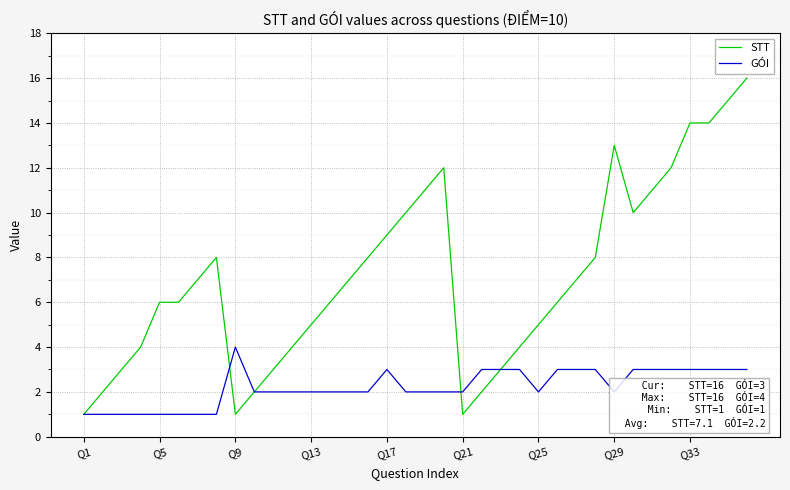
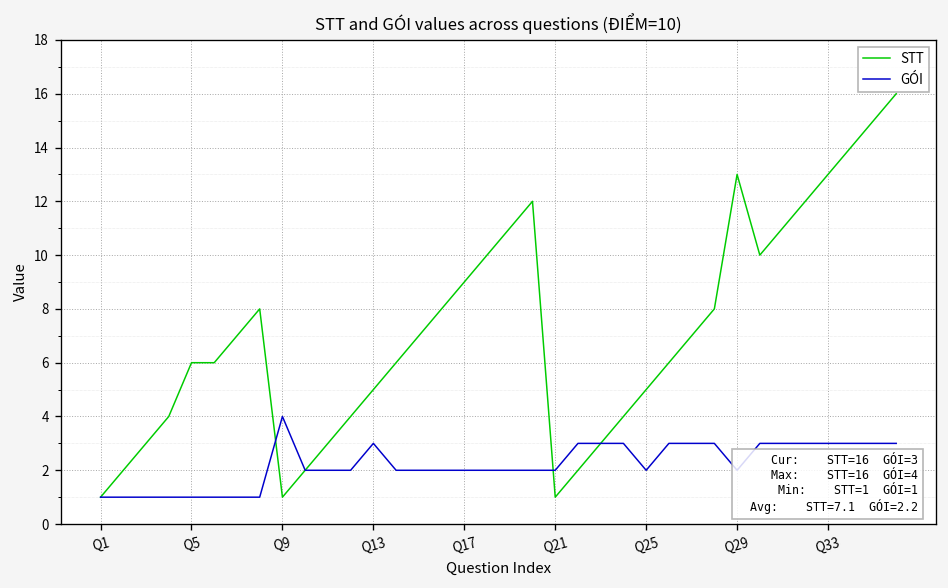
GÓI, Q13: 2 -> 3
GÓI, Q17: 3 -> 2
STT, Q33: 14 -> 13
